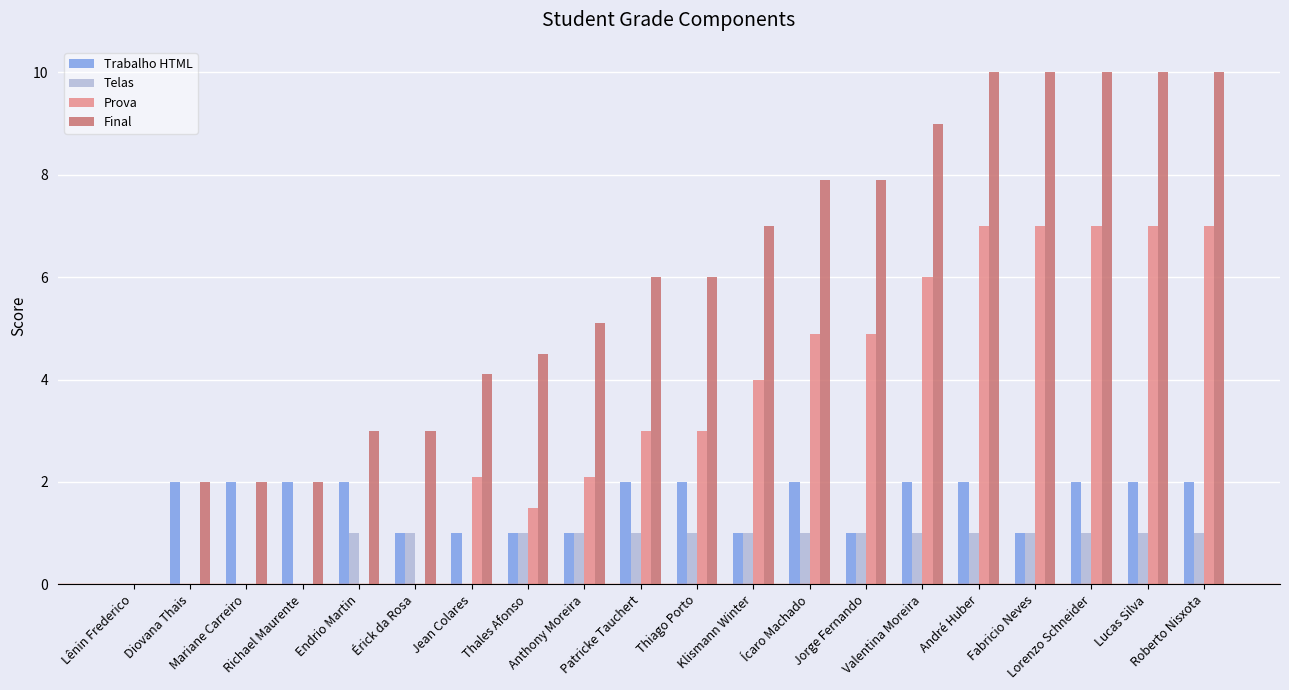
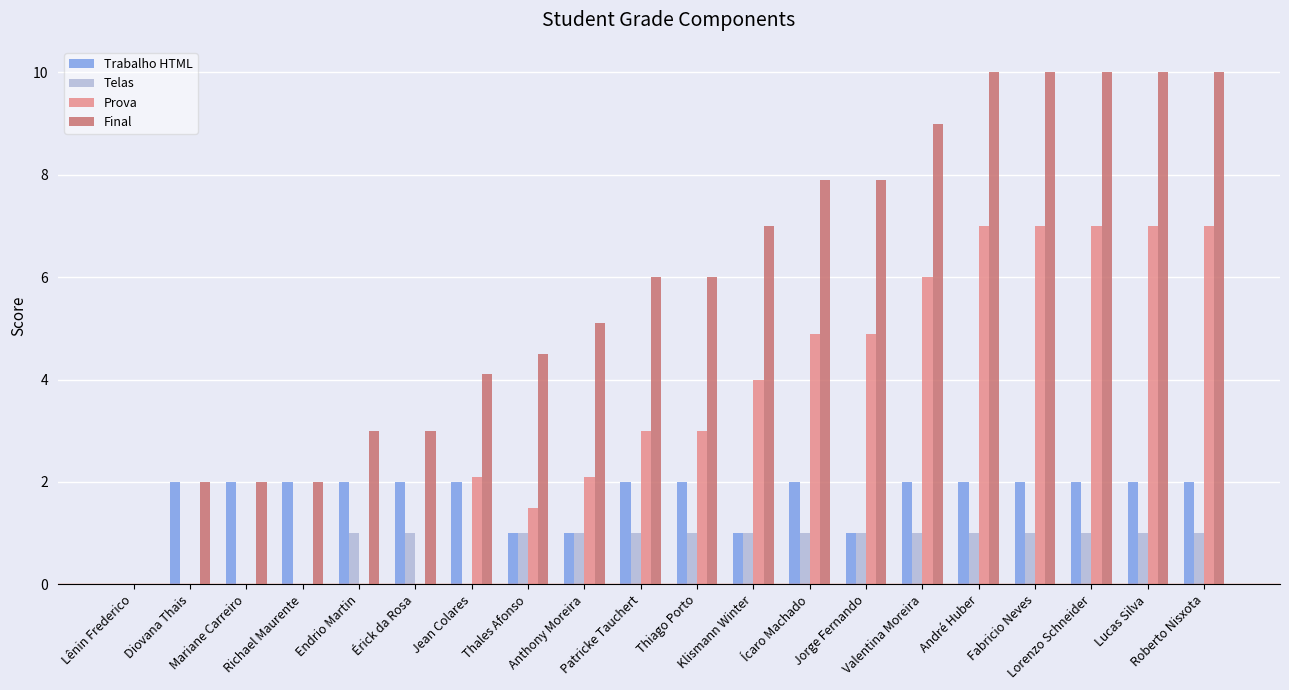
Trabalho HTML, Érick da Rosa: 1 -> 2
Trabalho HTML, Jean Colares: 1 -> 2
Trabalho HTML, Fabricio Neves: 1 -> 2
